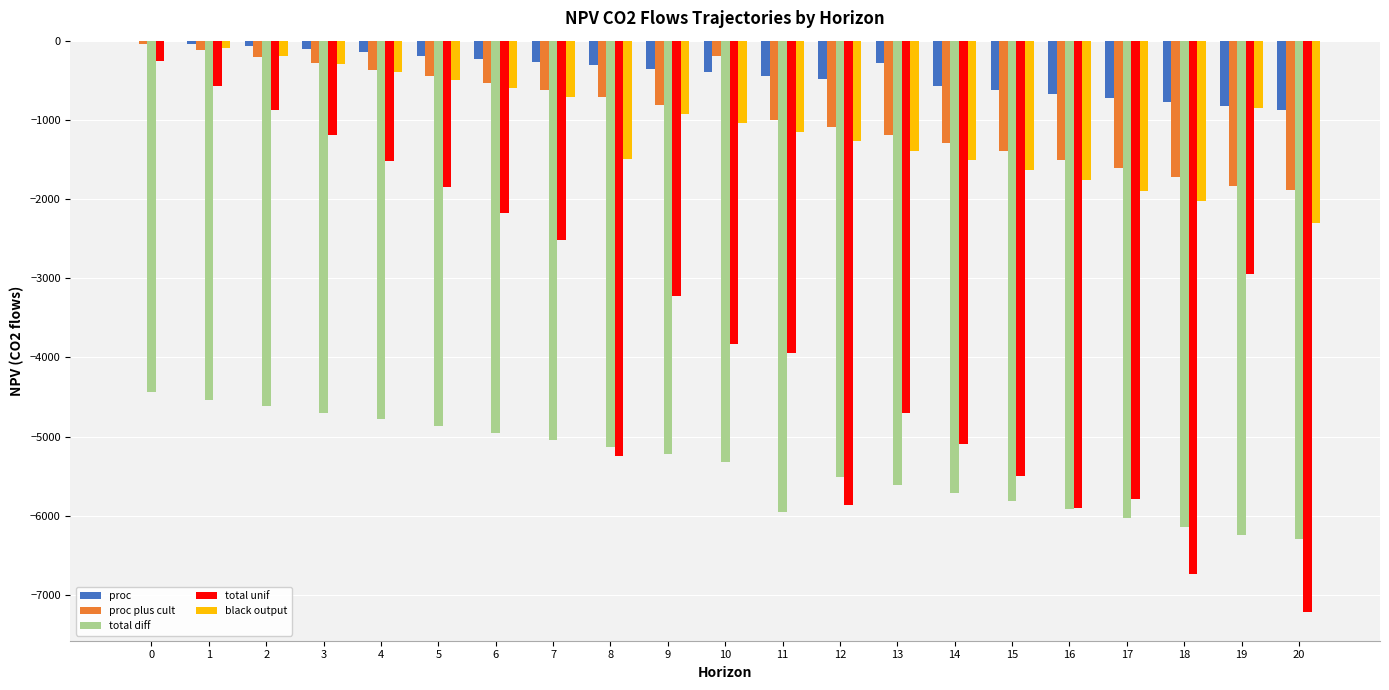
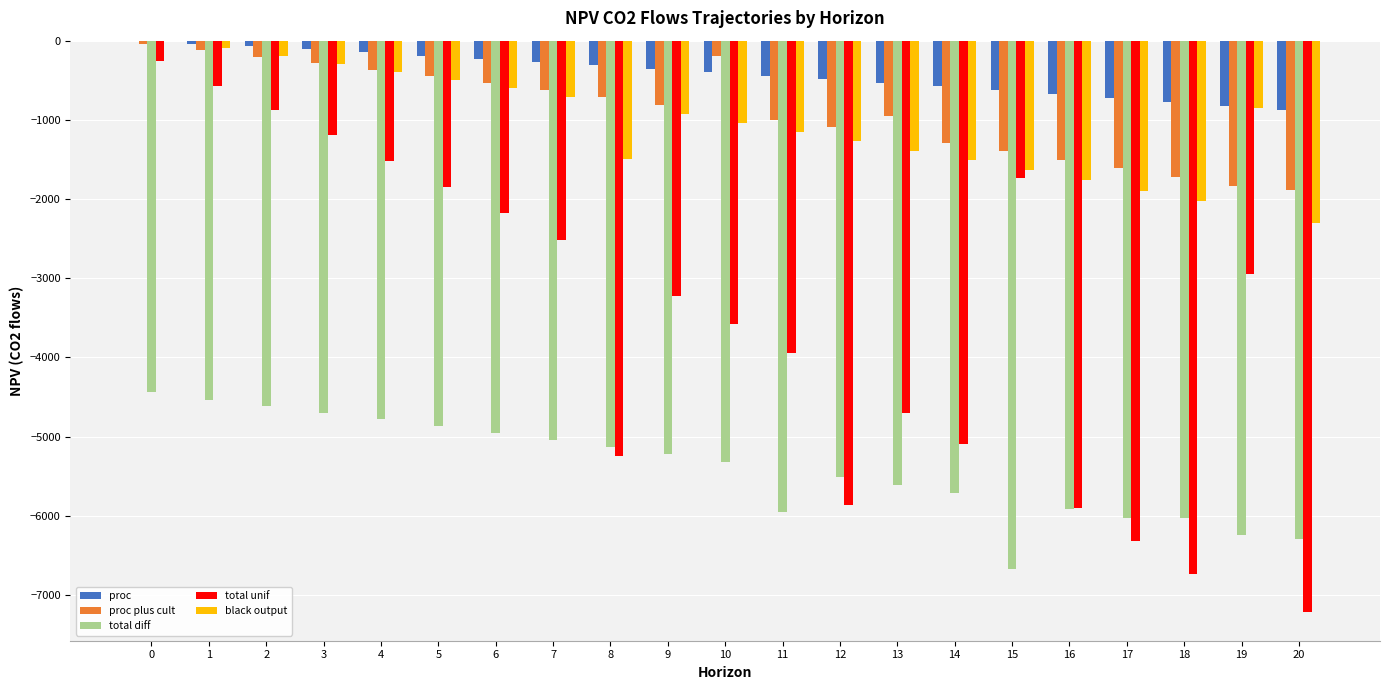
total unif, 10: -3800 -> -3600
proc, 13: -300 -> -500
proc plus cult, 13: -1200 -> -900
total diff, 15: -5800 -> -6700
total unif, 15: -5500 -> -1700
total unif, 17: -5800 -> -6300
total diff, 18: -6100 -> -6000
